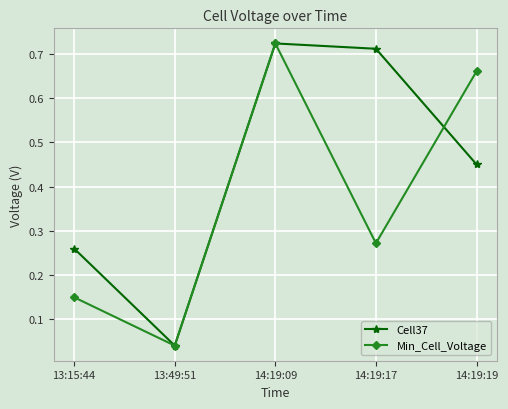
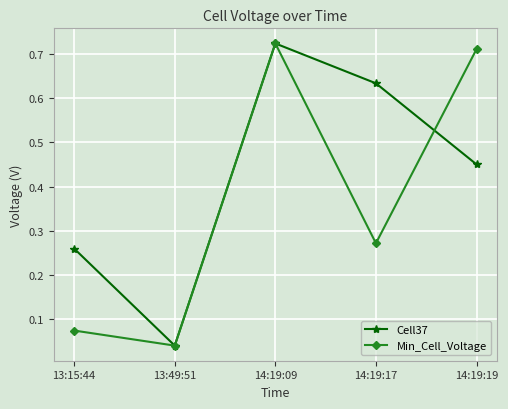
Min_Cell_Voltage, 13:15:44: 0.15 -> 0.08
Cell37, 14:19:17: 0.71 -> 0.63
Min_Cell_Voltage, 14:19:19: 0.66 -> 0.71
